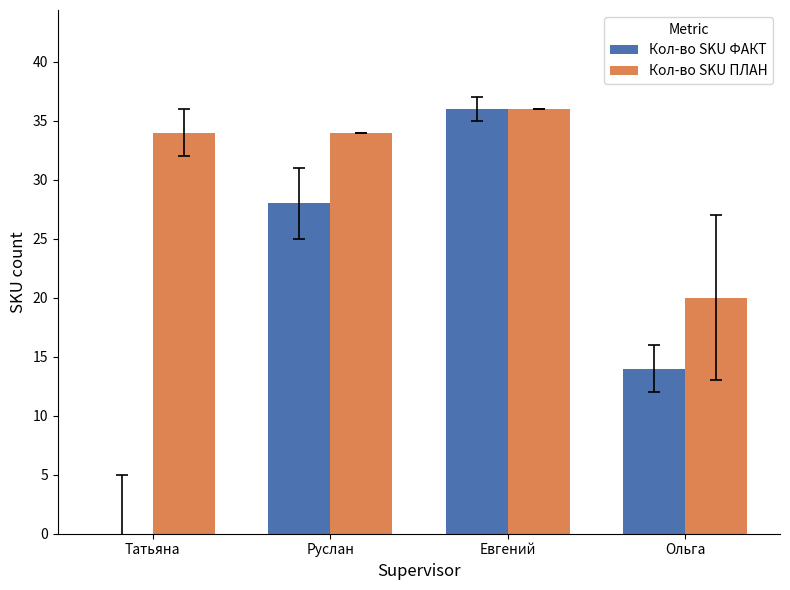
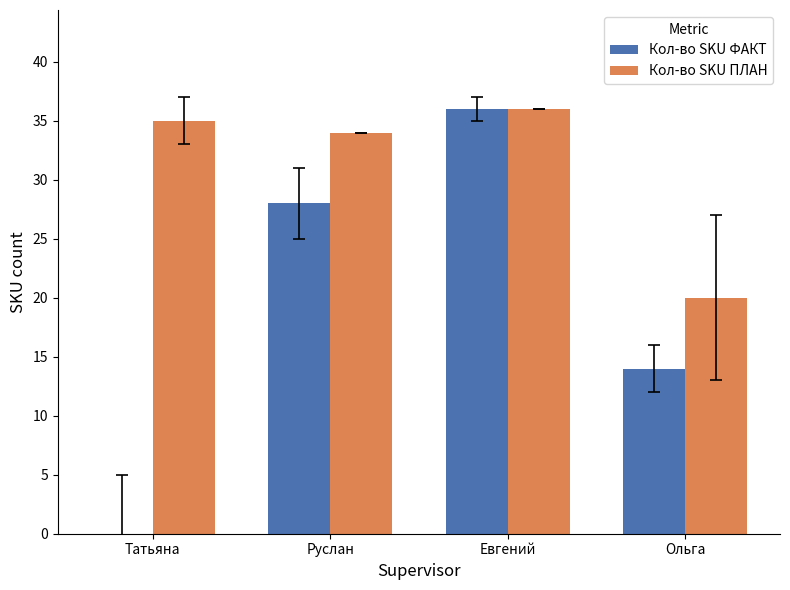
Кол-во SKU ПЛАН, Татьяна: 34 -> 35
